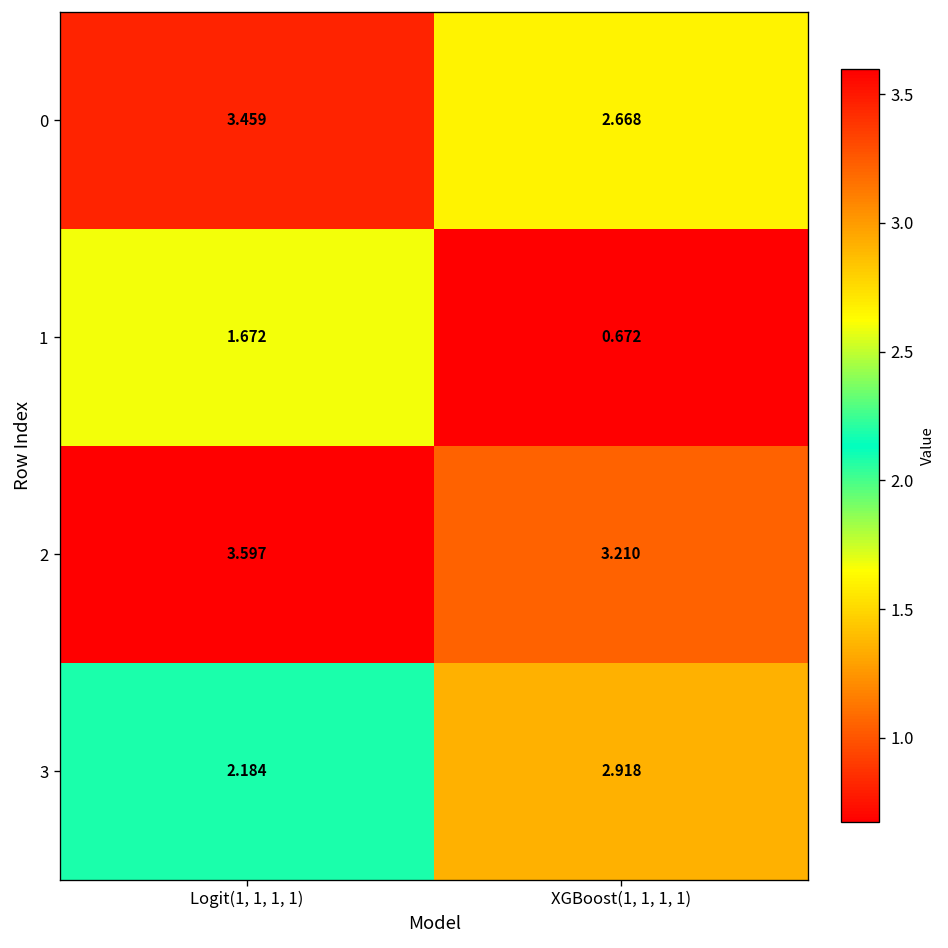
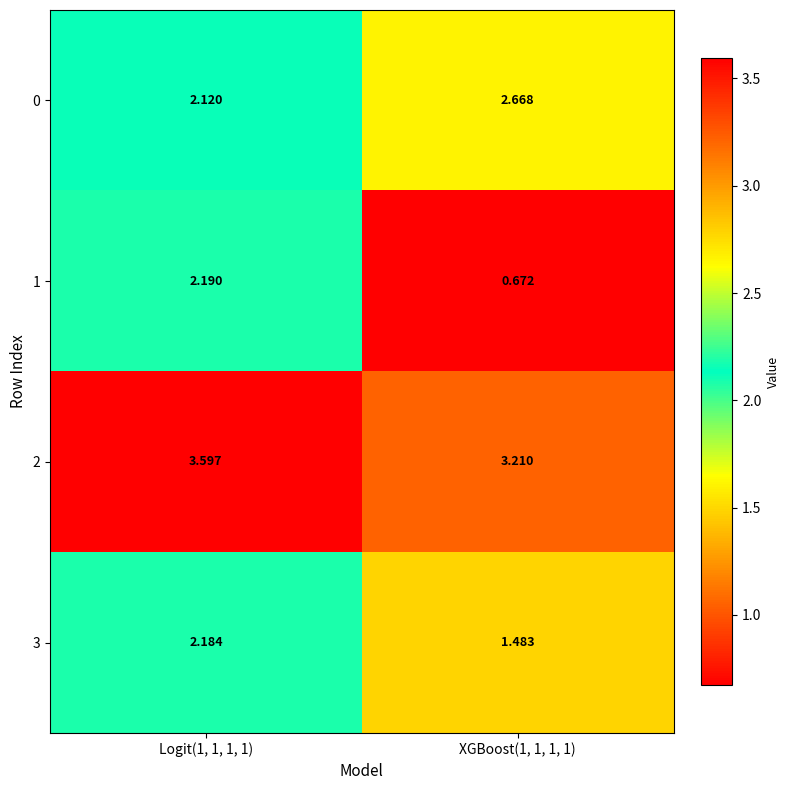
0, Logit(1, 1, 1, 1): 3.459 -> 2.120
1, Logit(1, 1, 1, 1): 1.672 -> 2.190
3, XGBoost(1, 1, 1, 1): 2.918 -> 1.483
